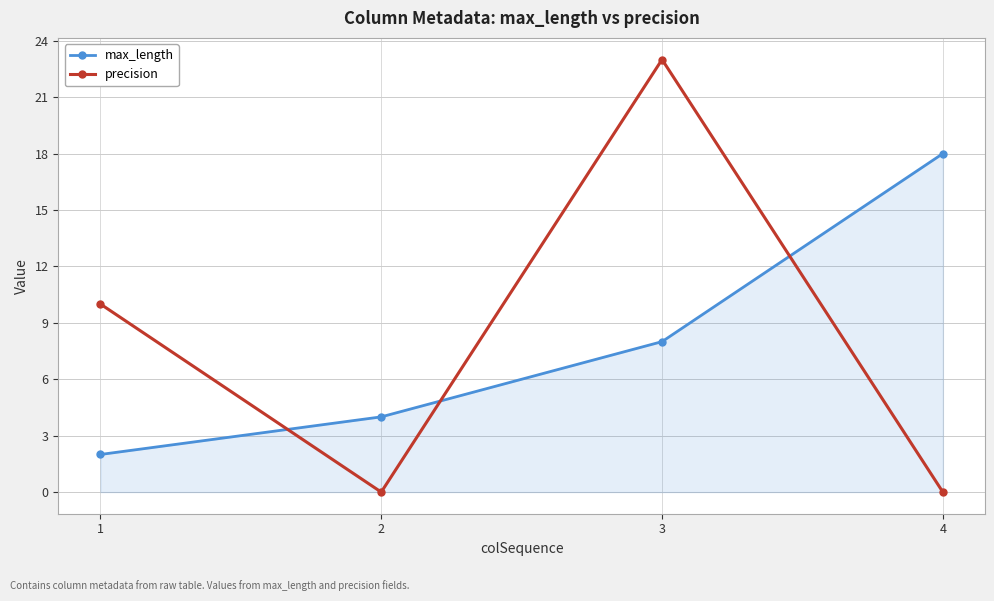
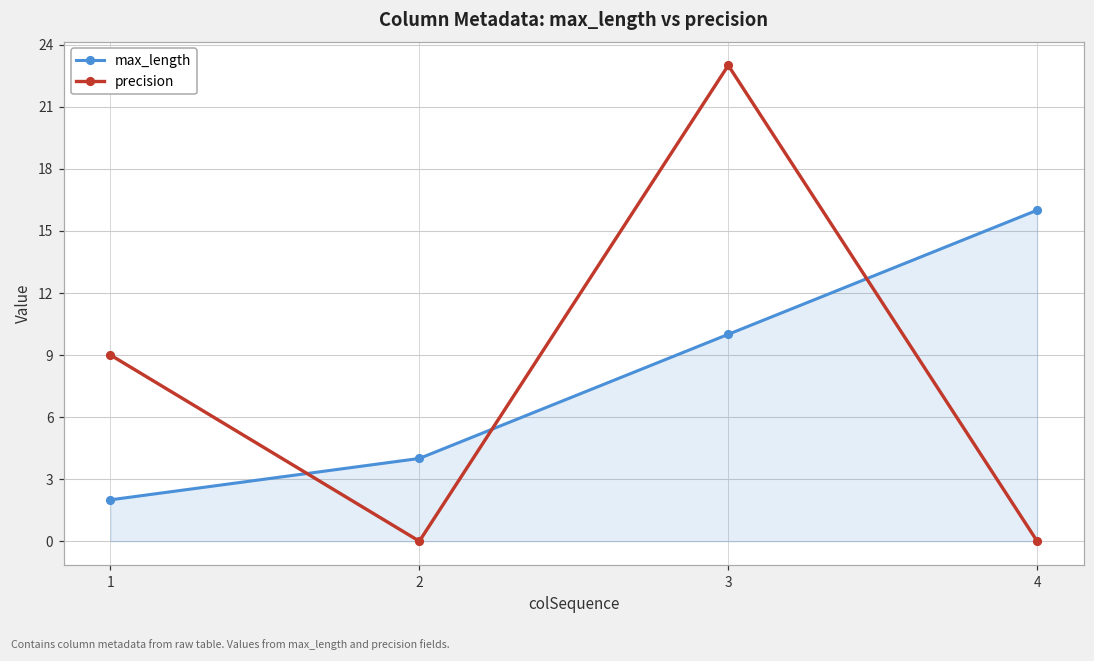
precision, 1: 10 -> 9
max_length, 3: 8 -> 10
max_length, 4: 18 -> 16
